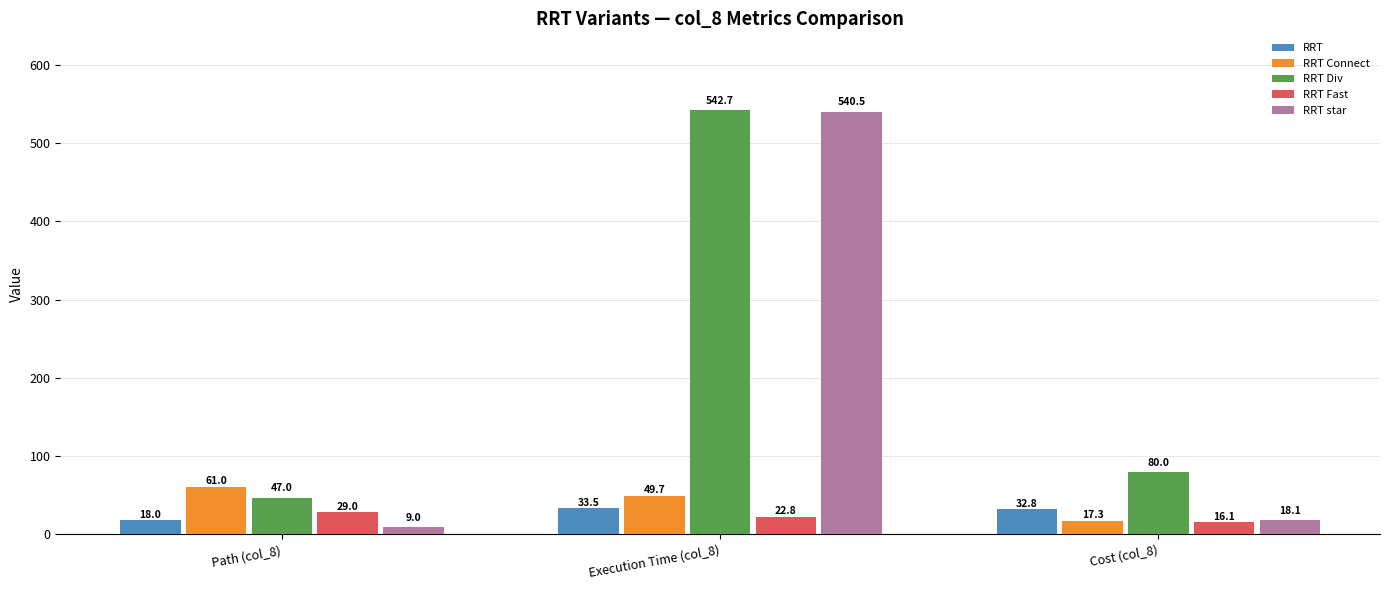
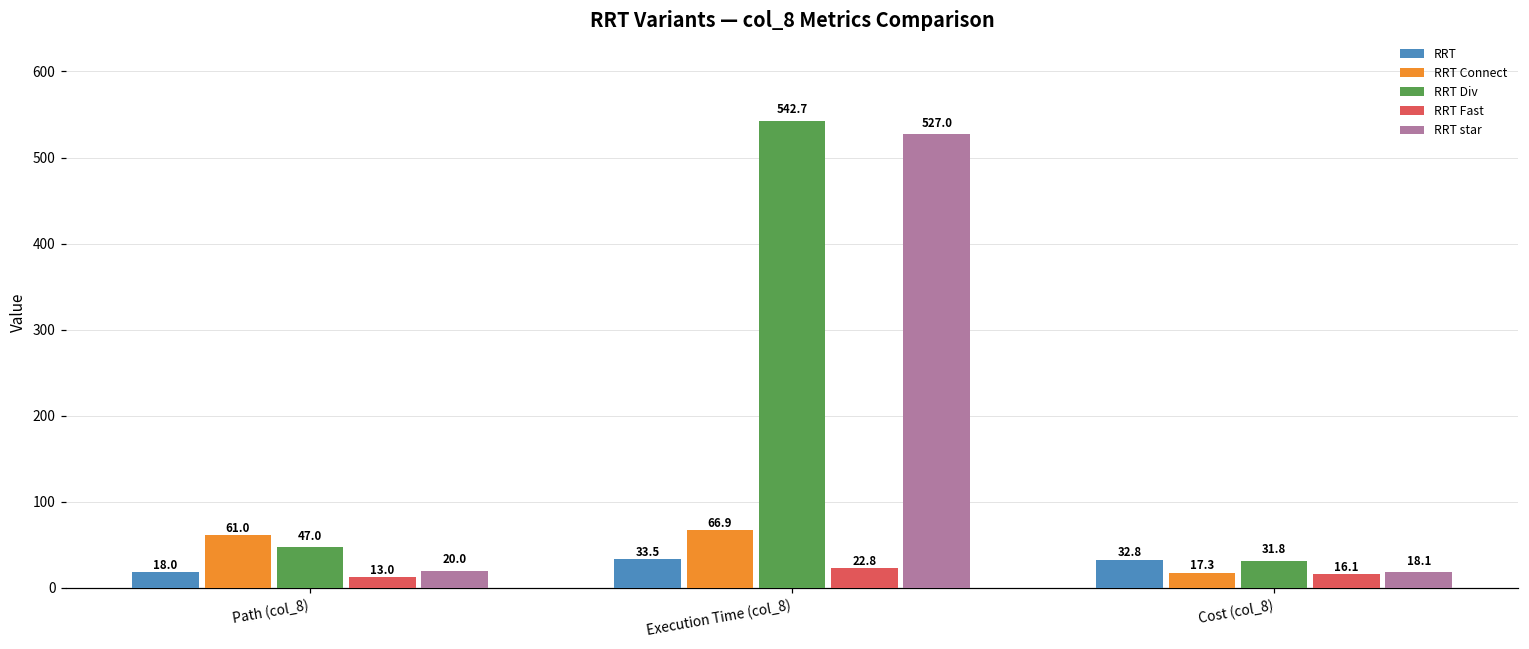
RRT Fast, Path (col_8): 29.0 -> 13.0
RRT star, Path (col_8): 9.0 -> 20.0
RRT Connect, Execution Time (col_8): 49.7 -> 66.9
RRT star, Execution Time (col_8): 540.5 -> 527.0
RRT Div, Cost (col_8): 80.0 -> 31.8
